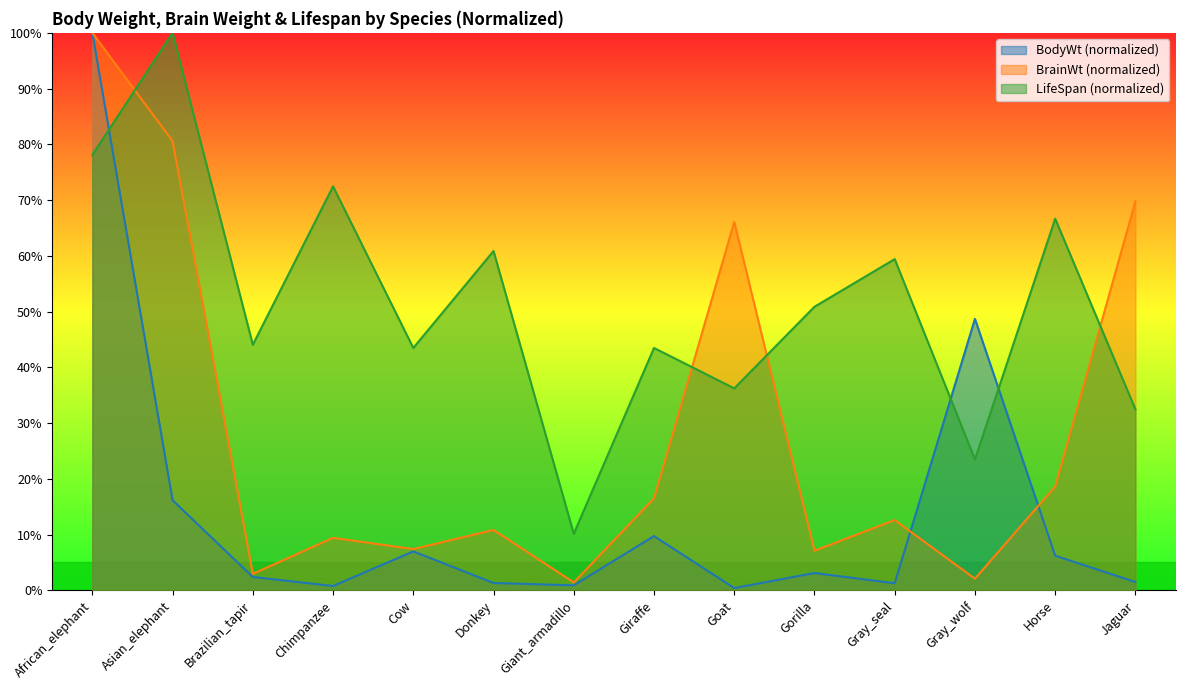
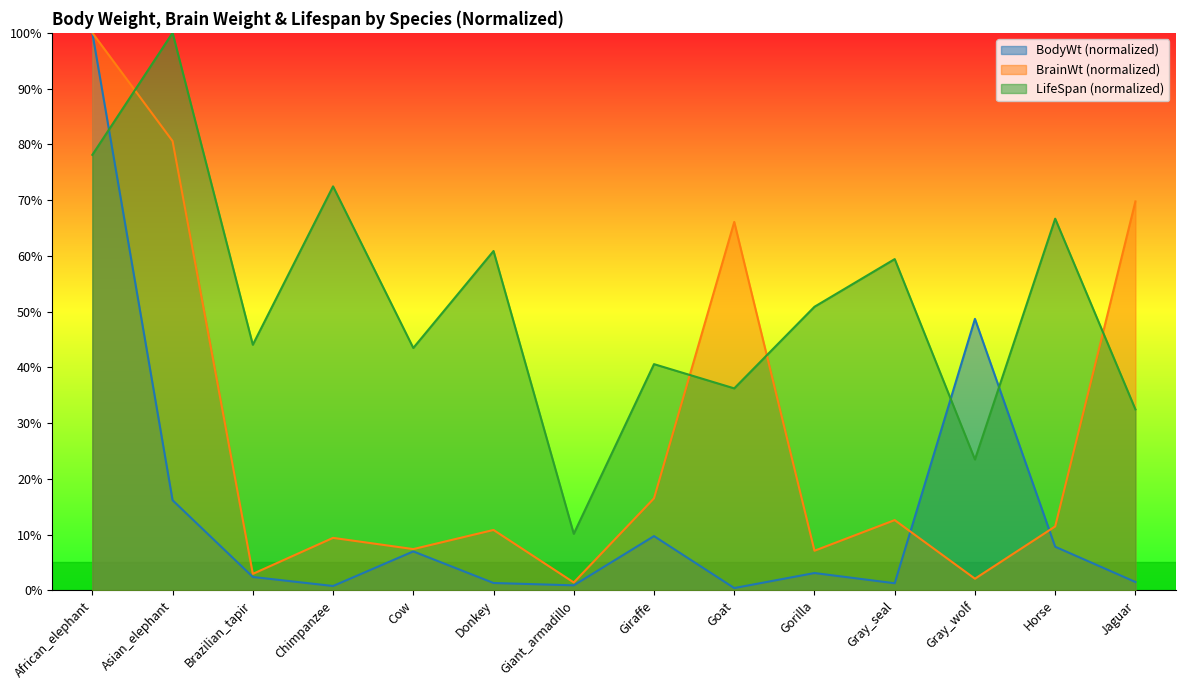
LifeSpan (normalized), Giraffe: 43% -> 41%
BodyWt (normalized), Horse: 6% -> 8%
BrainWt (normalized), Horse: 19% -> 11%
